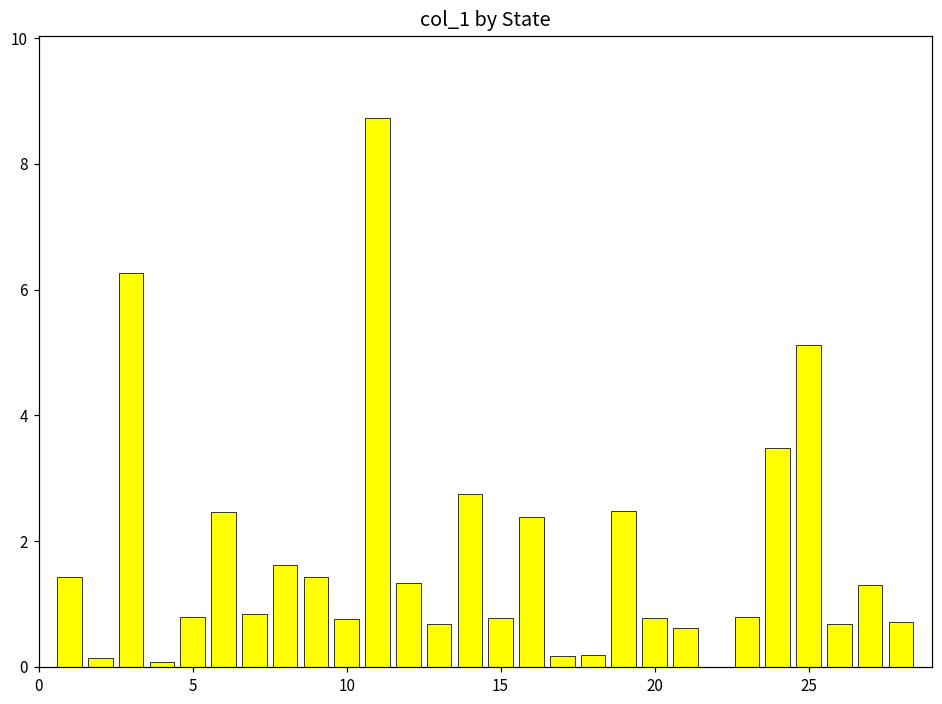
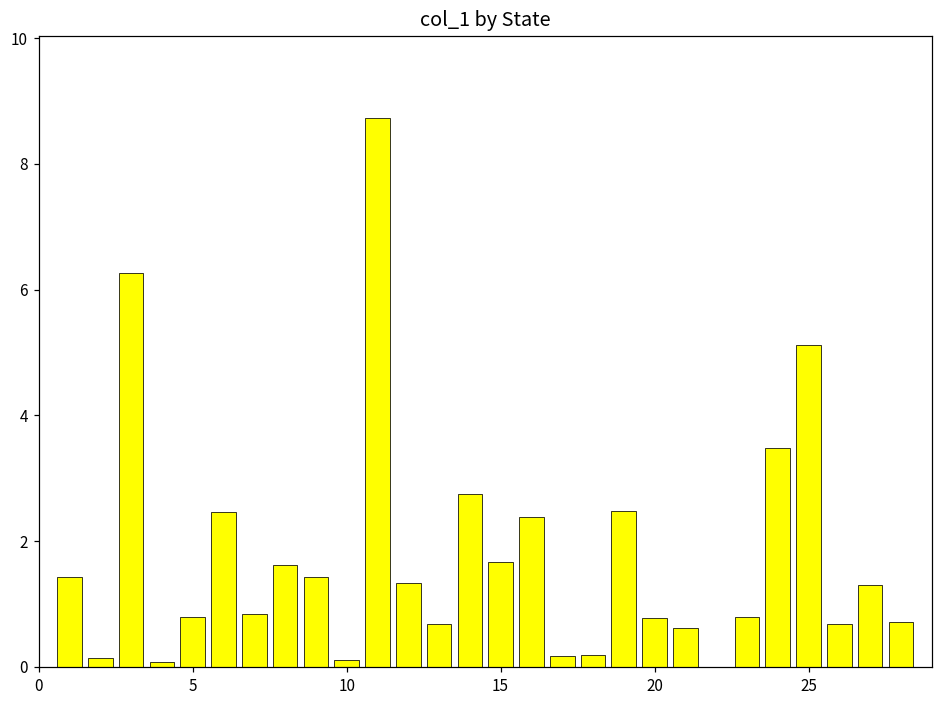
10: 0.8 -> 0.1
15: 0.8 -> 1.7
